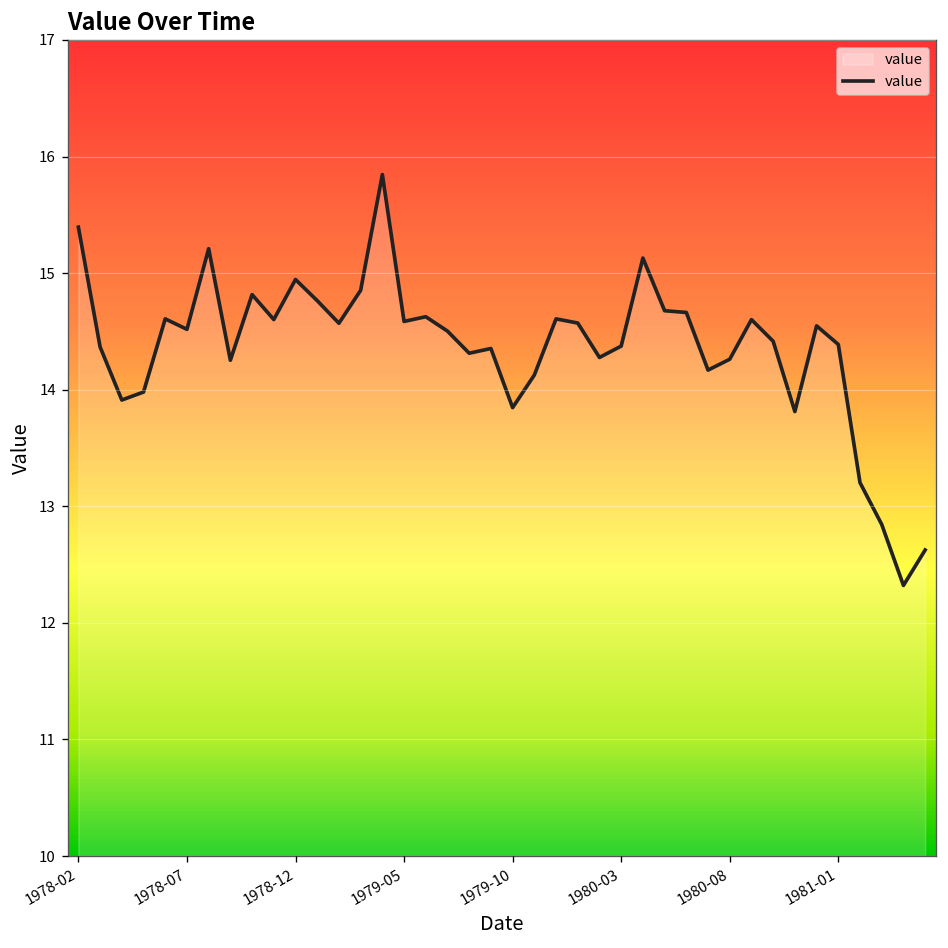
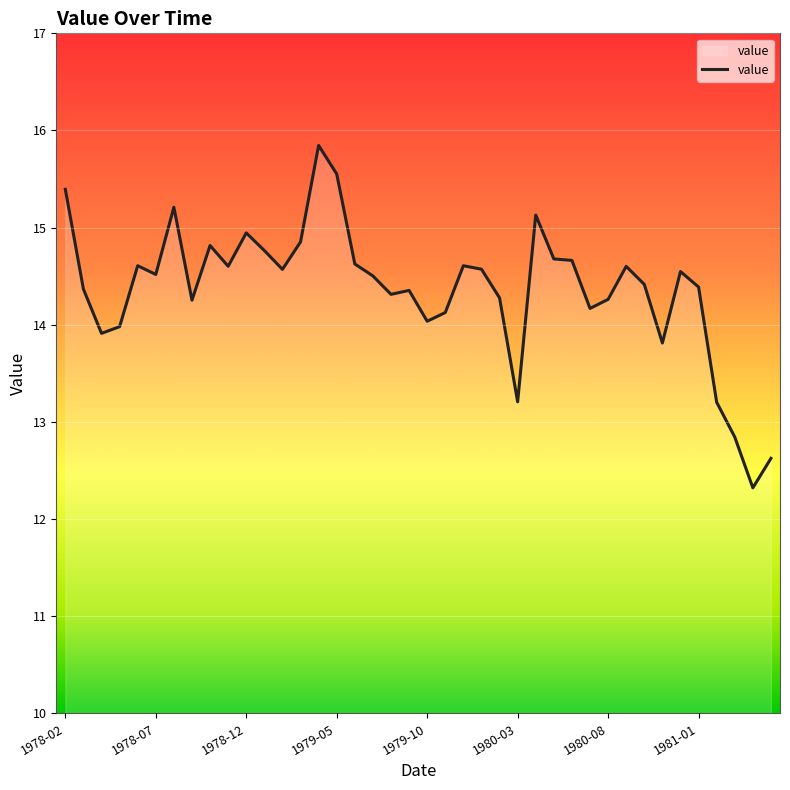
1979-05: 14.6 -> 15.6
1979-10: 13.8 -> 14.0
1980-03: 14.4 -> 13.2
